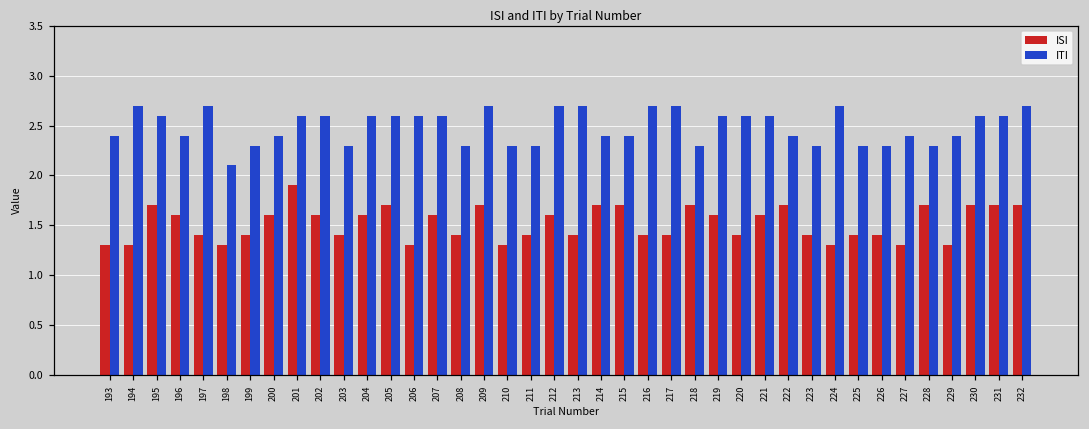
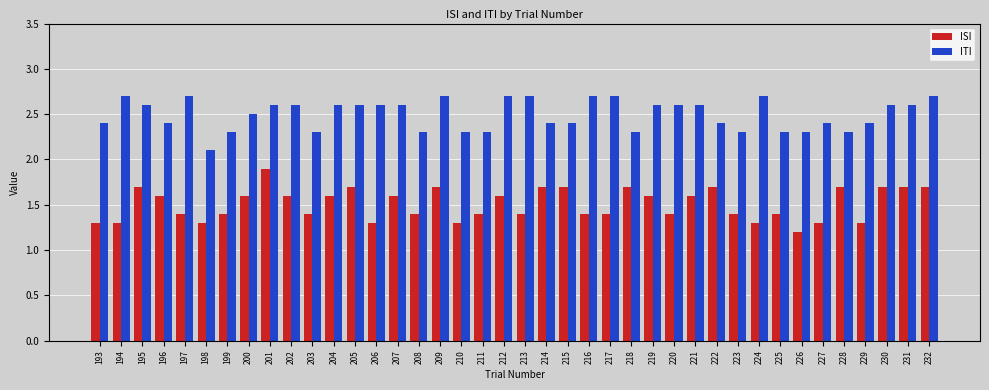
ITI, 200: 2.4 -> 2.5
ISI, 226: 1.4 -> 1.2
